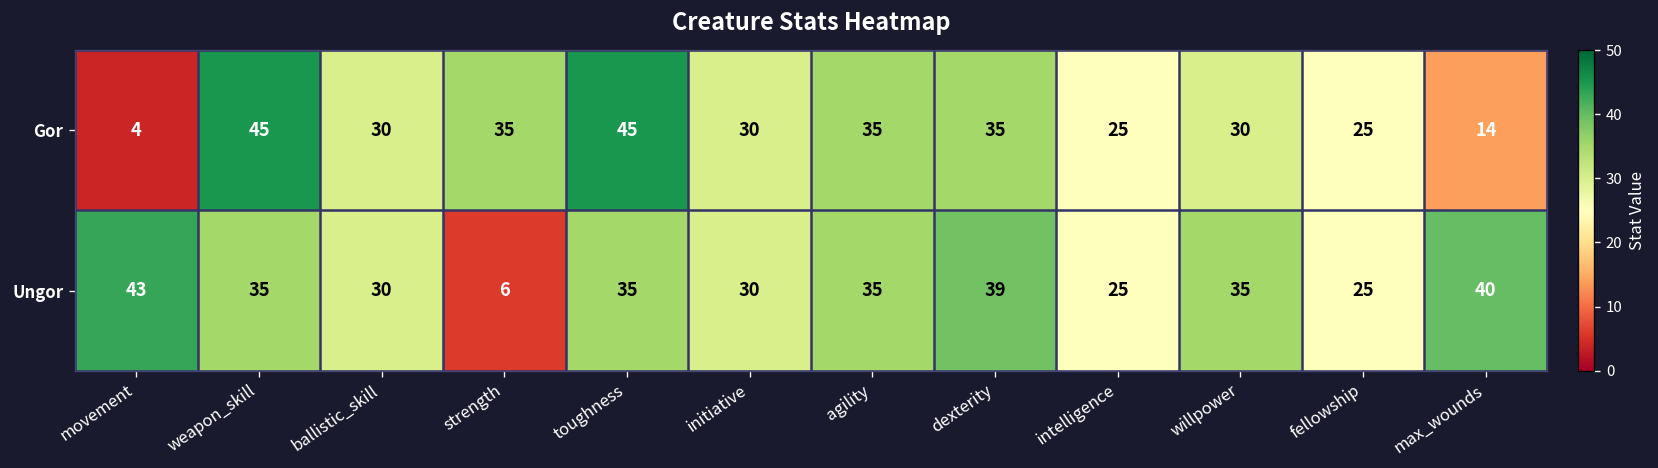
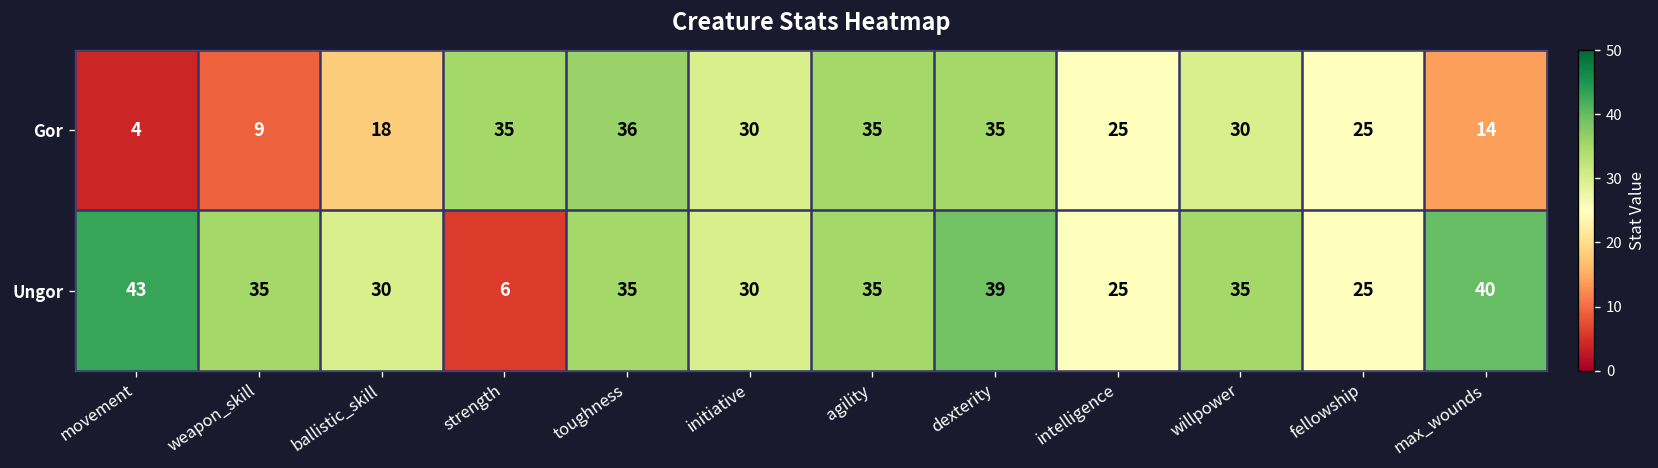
Gor, weapon_skill: 45 -> 9
Gor, ballistic_skill: 30 -> 18
Gor, toughness: 45 -> 36
